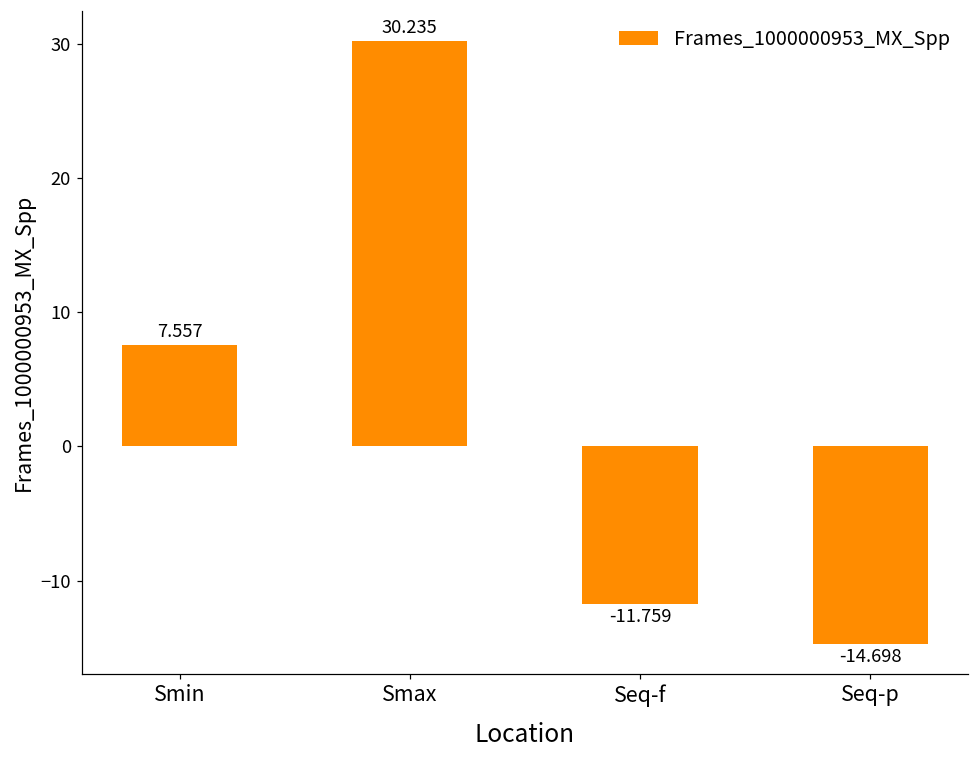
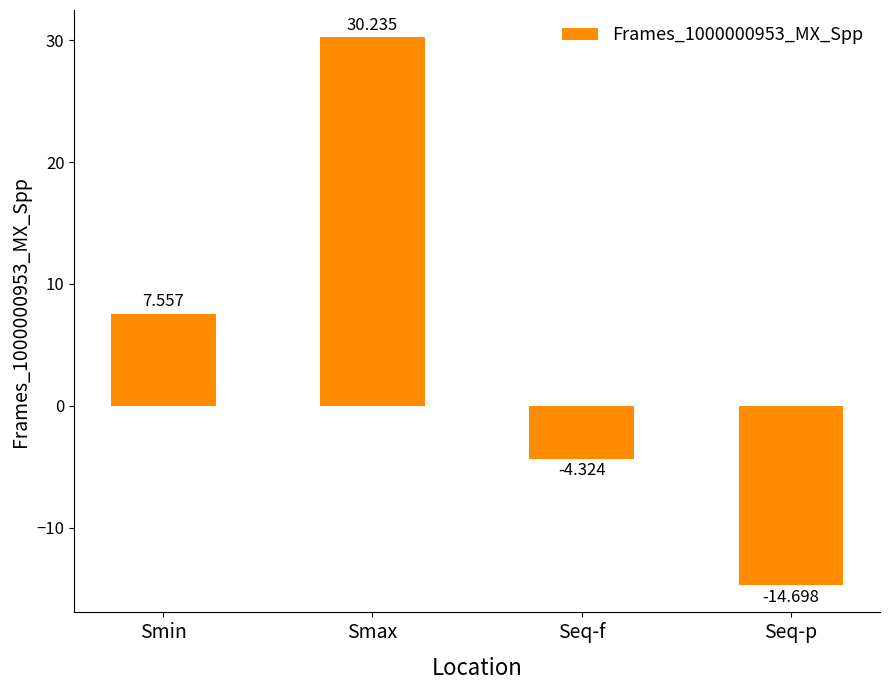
Seq-f: -11.759 -> -4.324
